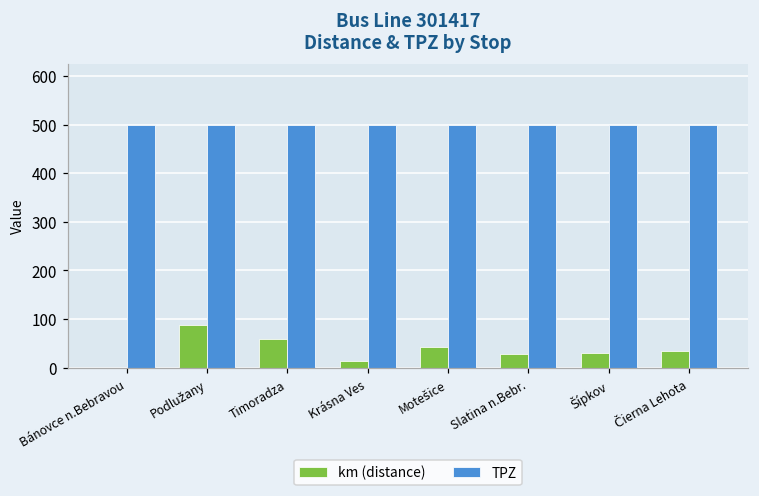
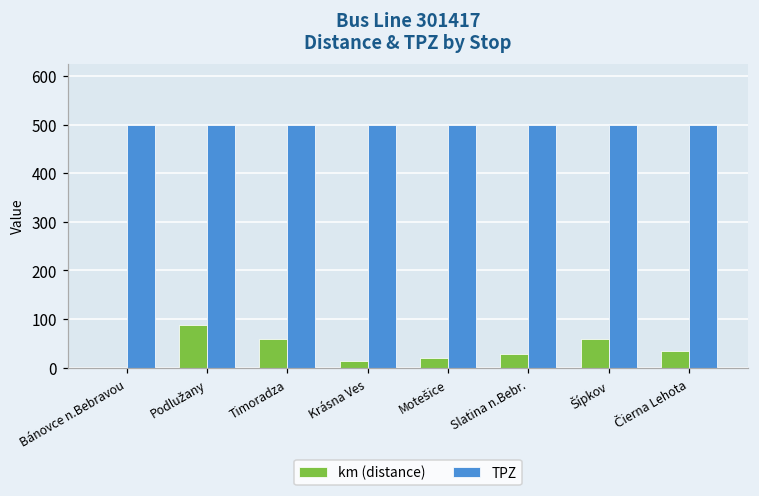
km (distance), Motešice: 40 -> 20
km (distance), Šípkov: 30 -> 60
